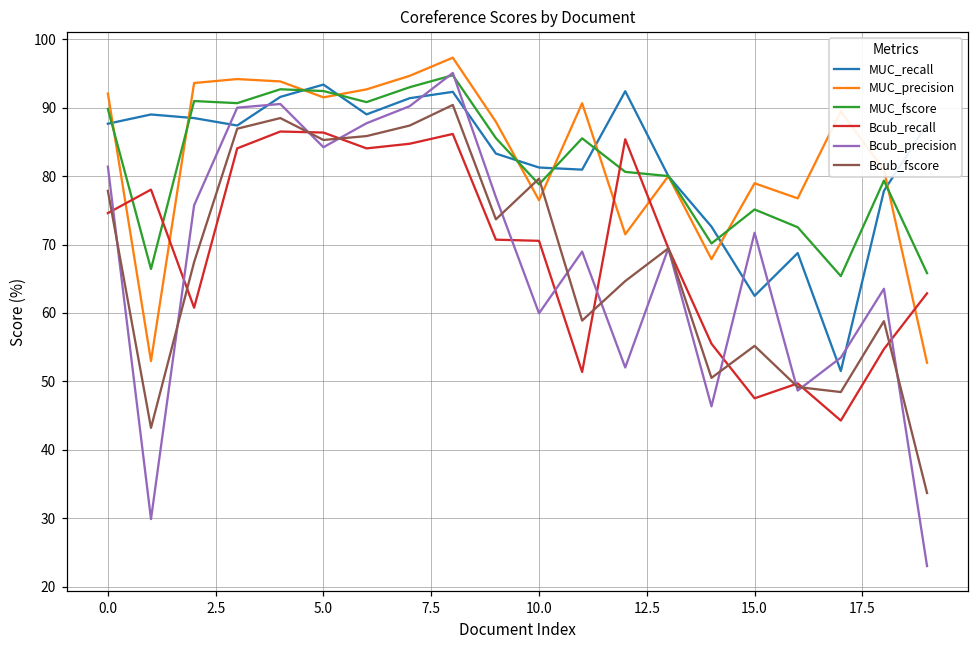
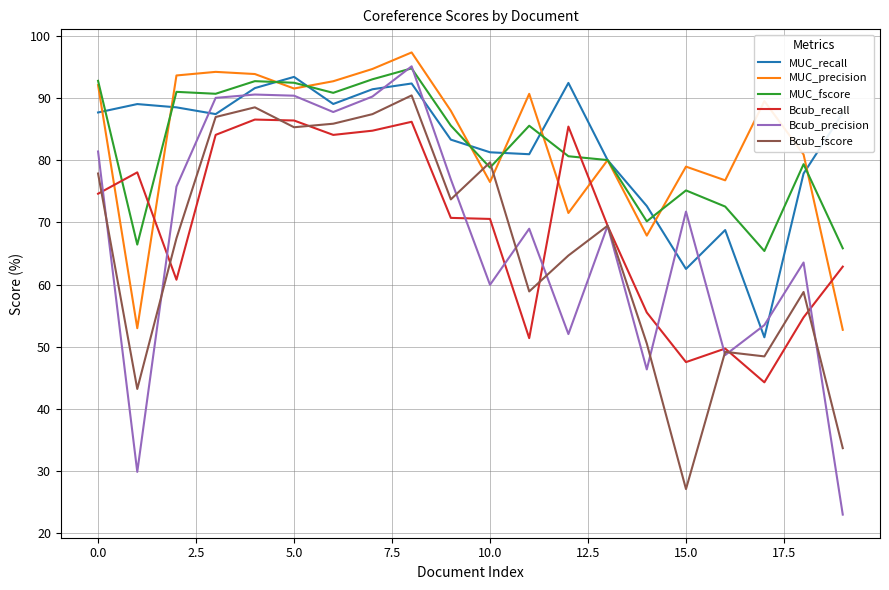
MUC_fscore, 0.0: 90 -> 93
Bcub_precision, 5.0: 84 -> 90
Bcub_fscore, 15.0: 55 -> 27
